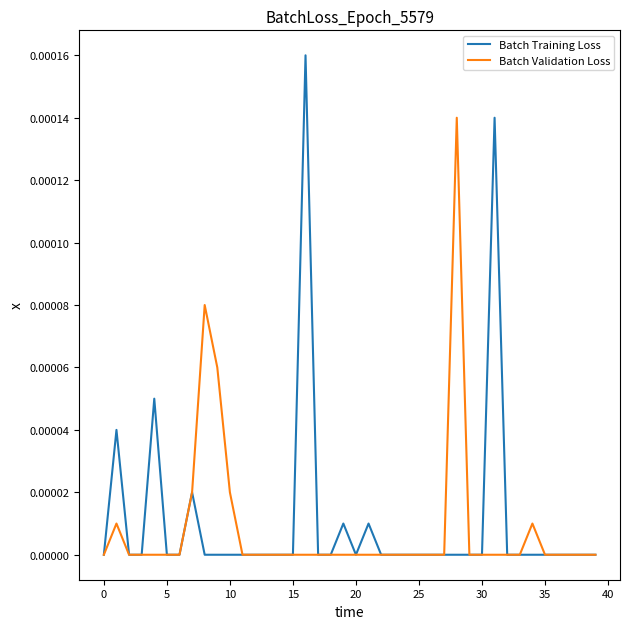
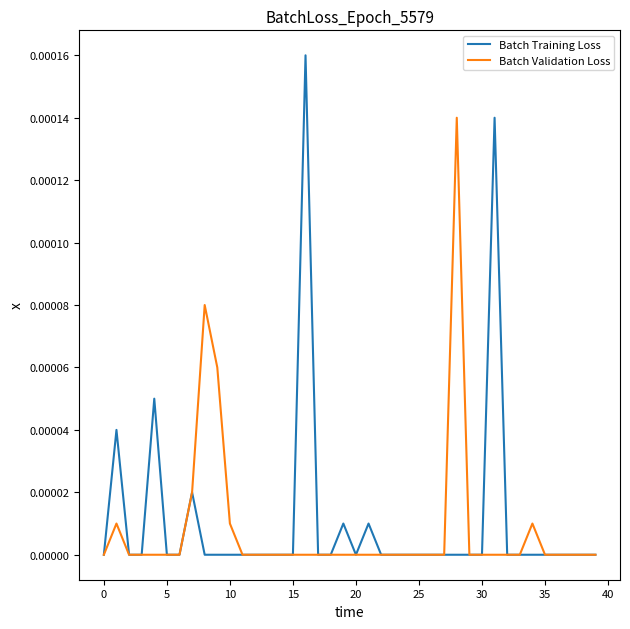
Batch Validation Loss, 10: 0.000020 -> 0.000010
